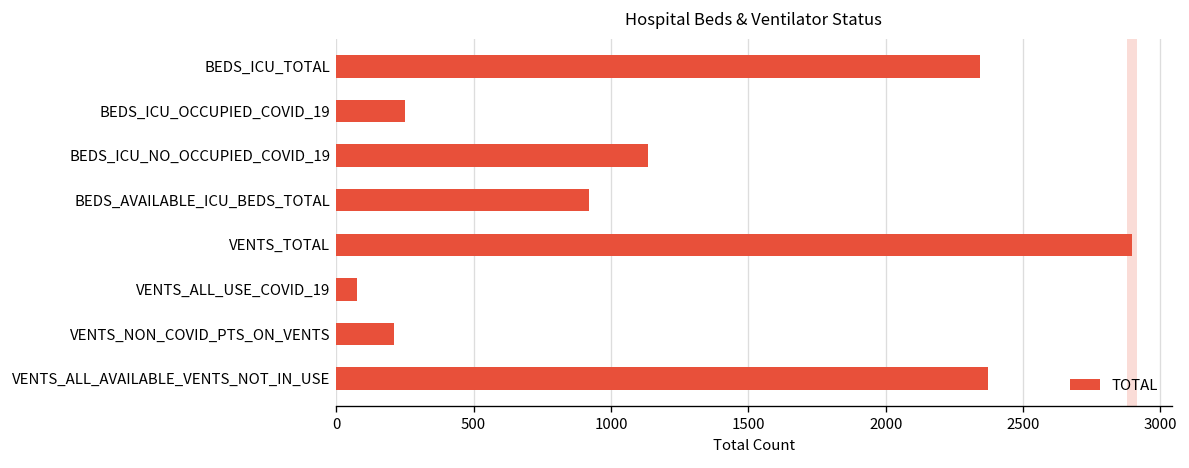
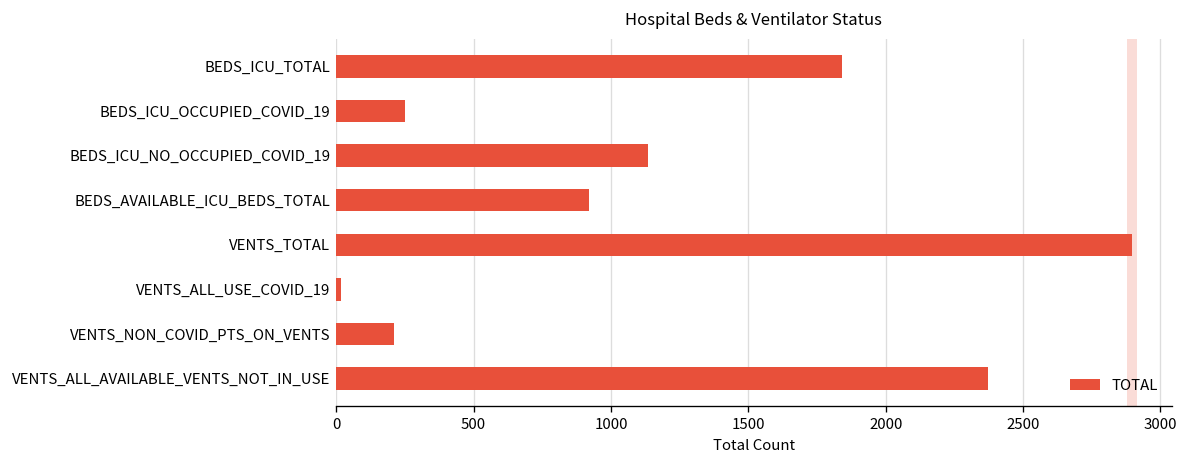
BEDS_ICU_TOTAL: 2340 -> 1840
VENTS_ALL_USE_COVID_19: 80 -> 20
